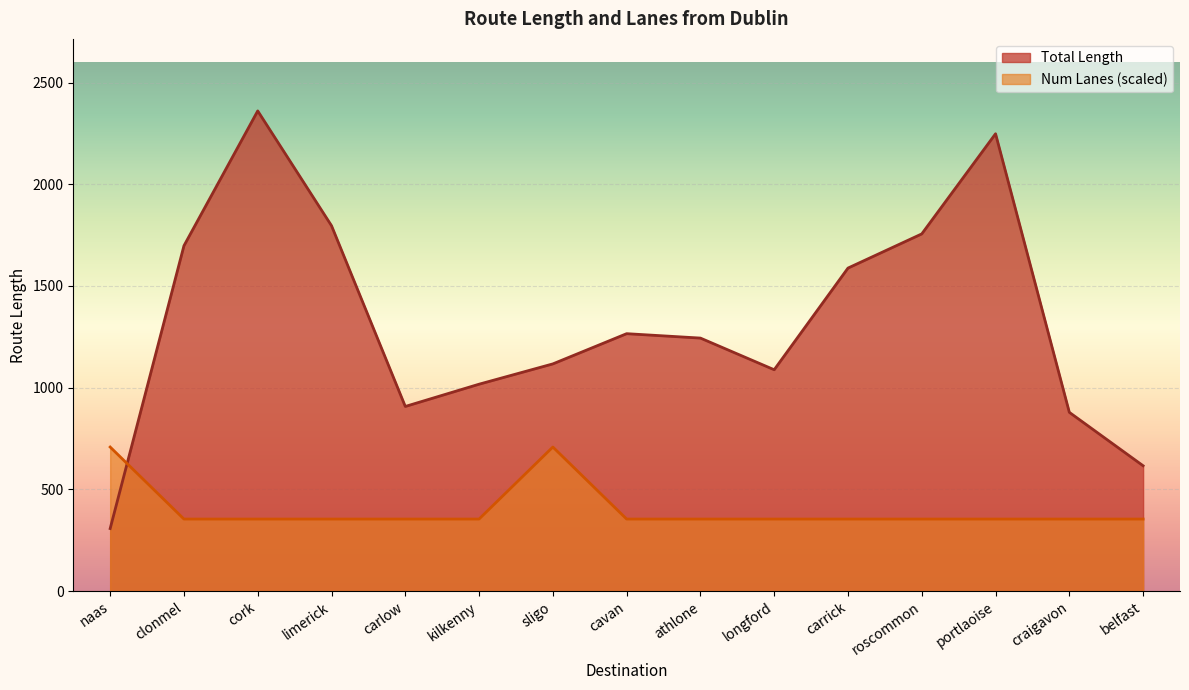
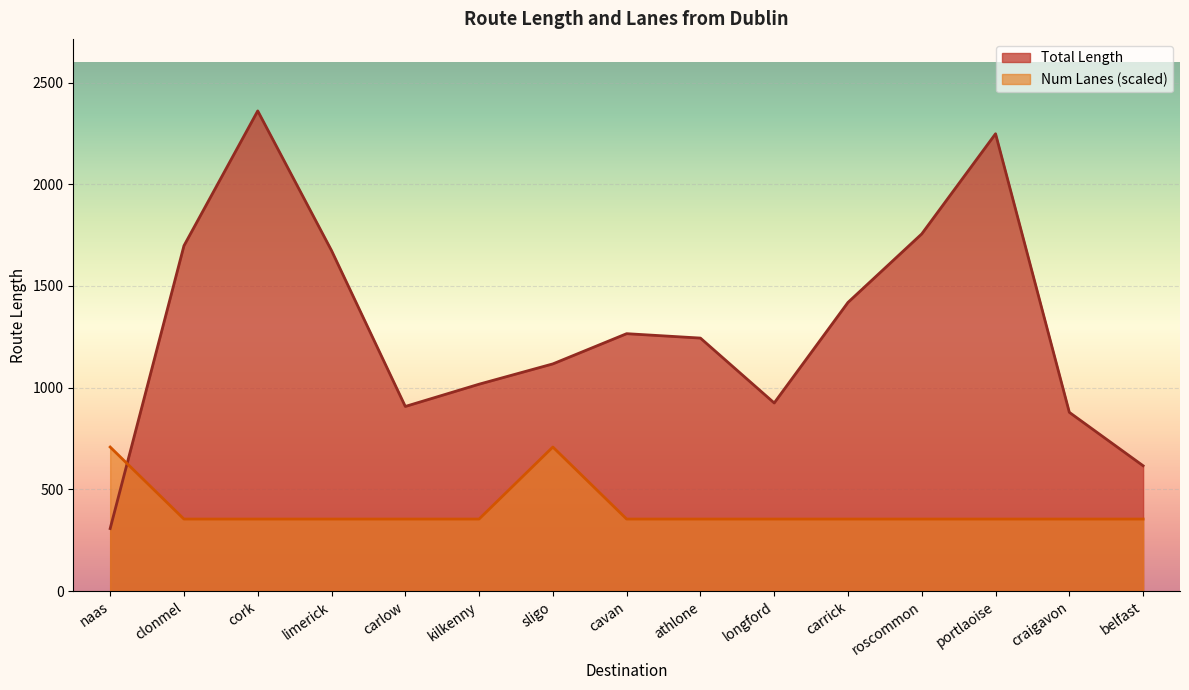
Total Length, limerick: 1800 -> 1670
Total Length, longford: 1090 -> 920
Total Length, carrick: 1590 -> 1420
